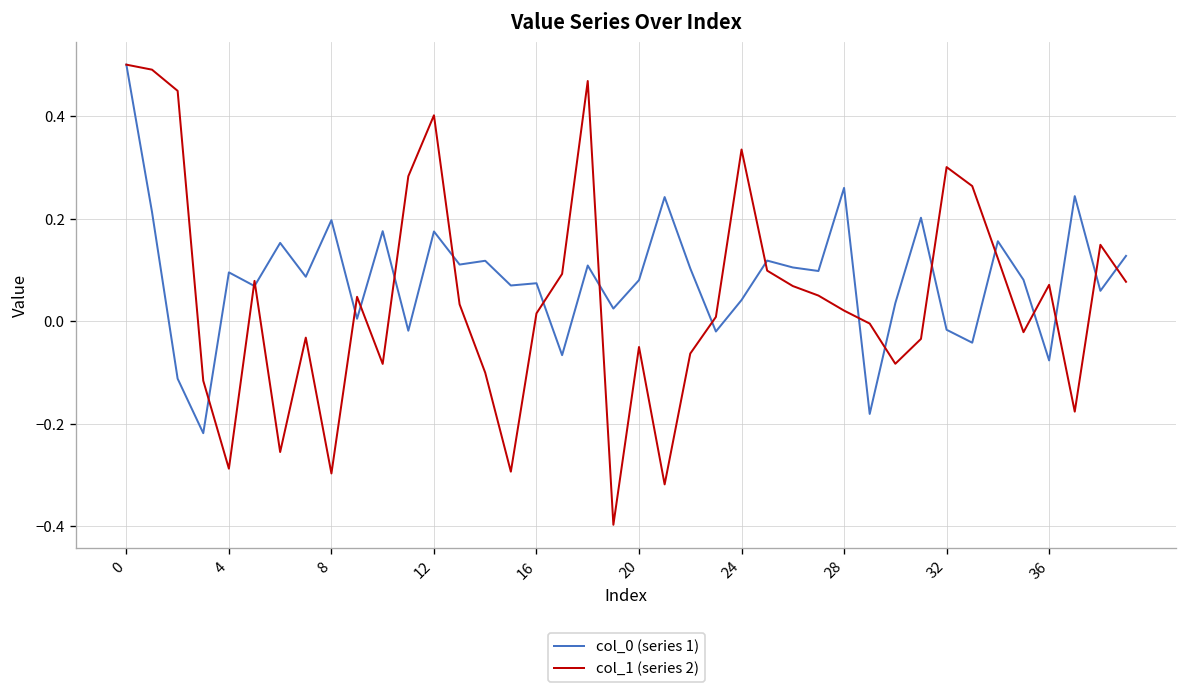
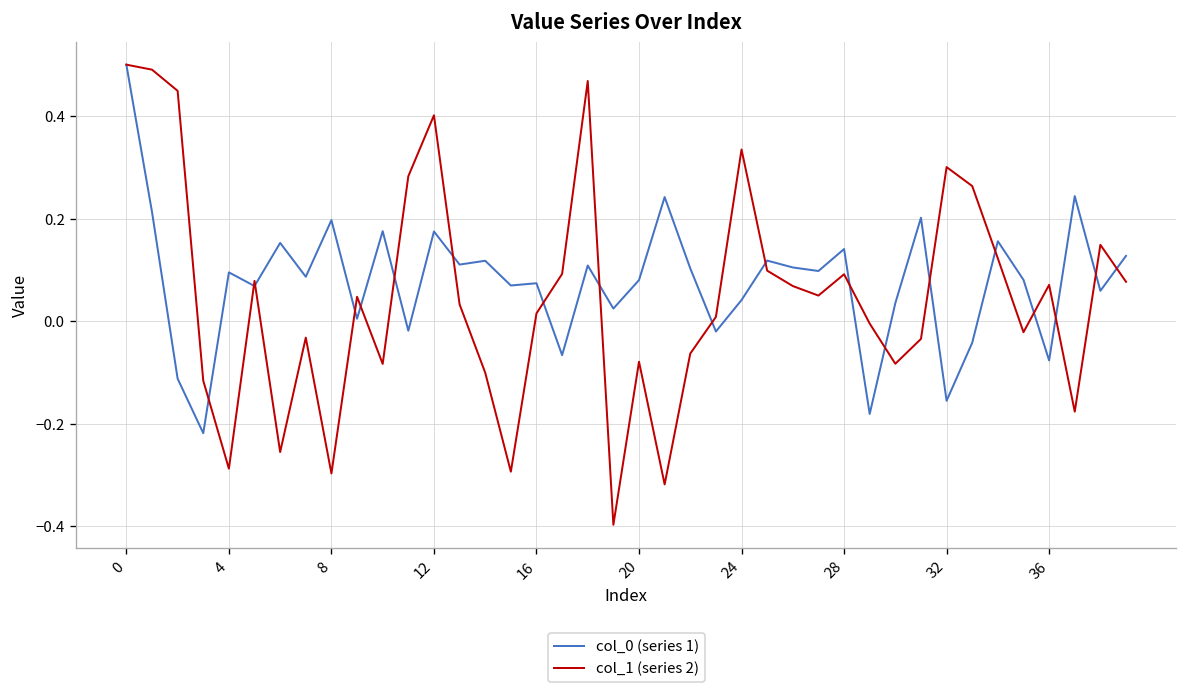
col_1 (series 2), 20: -0.05 -> -0.08
col_0 (series 1), 28: 0.26 -> 0.14
col_1 (series 2), 28: 0.02 -> 0.09
col_0 (series 1), 32: -0.02 -> -0.16
